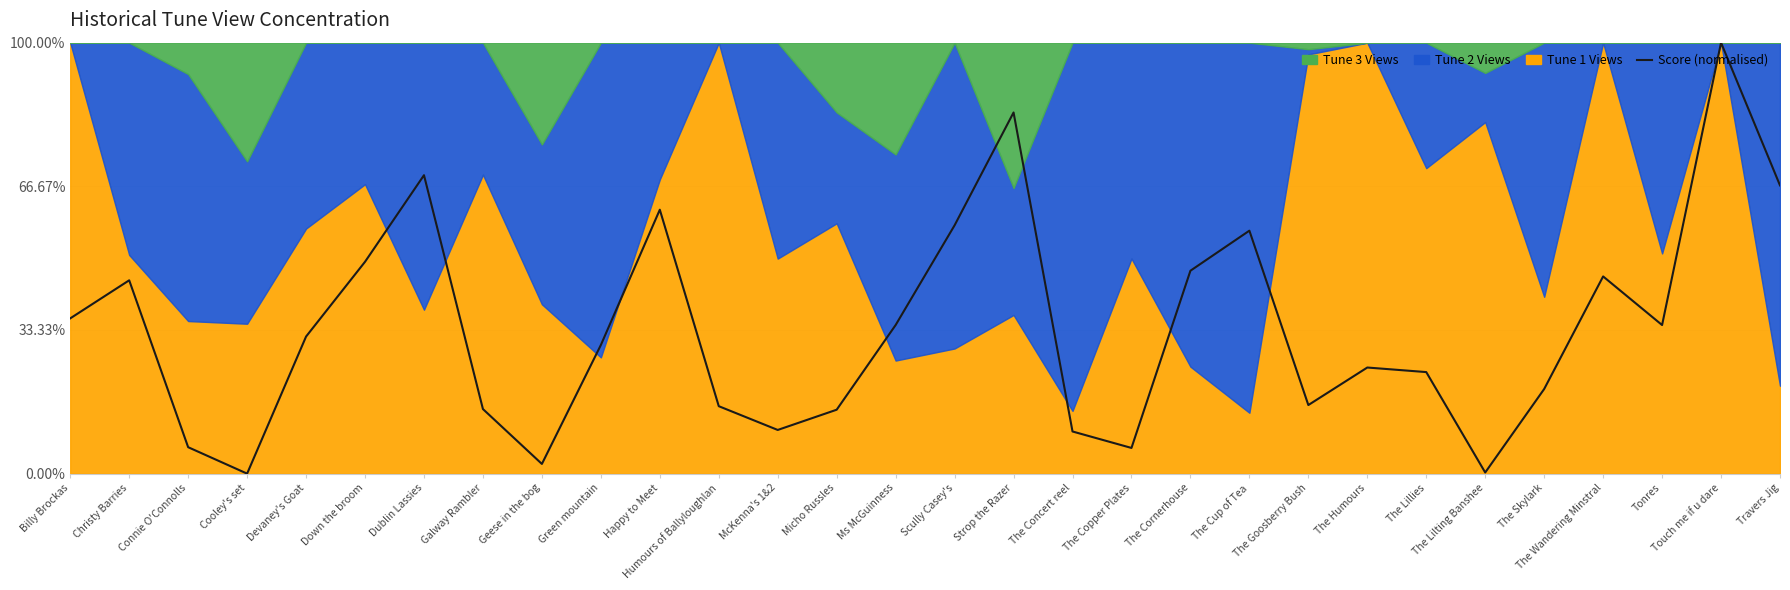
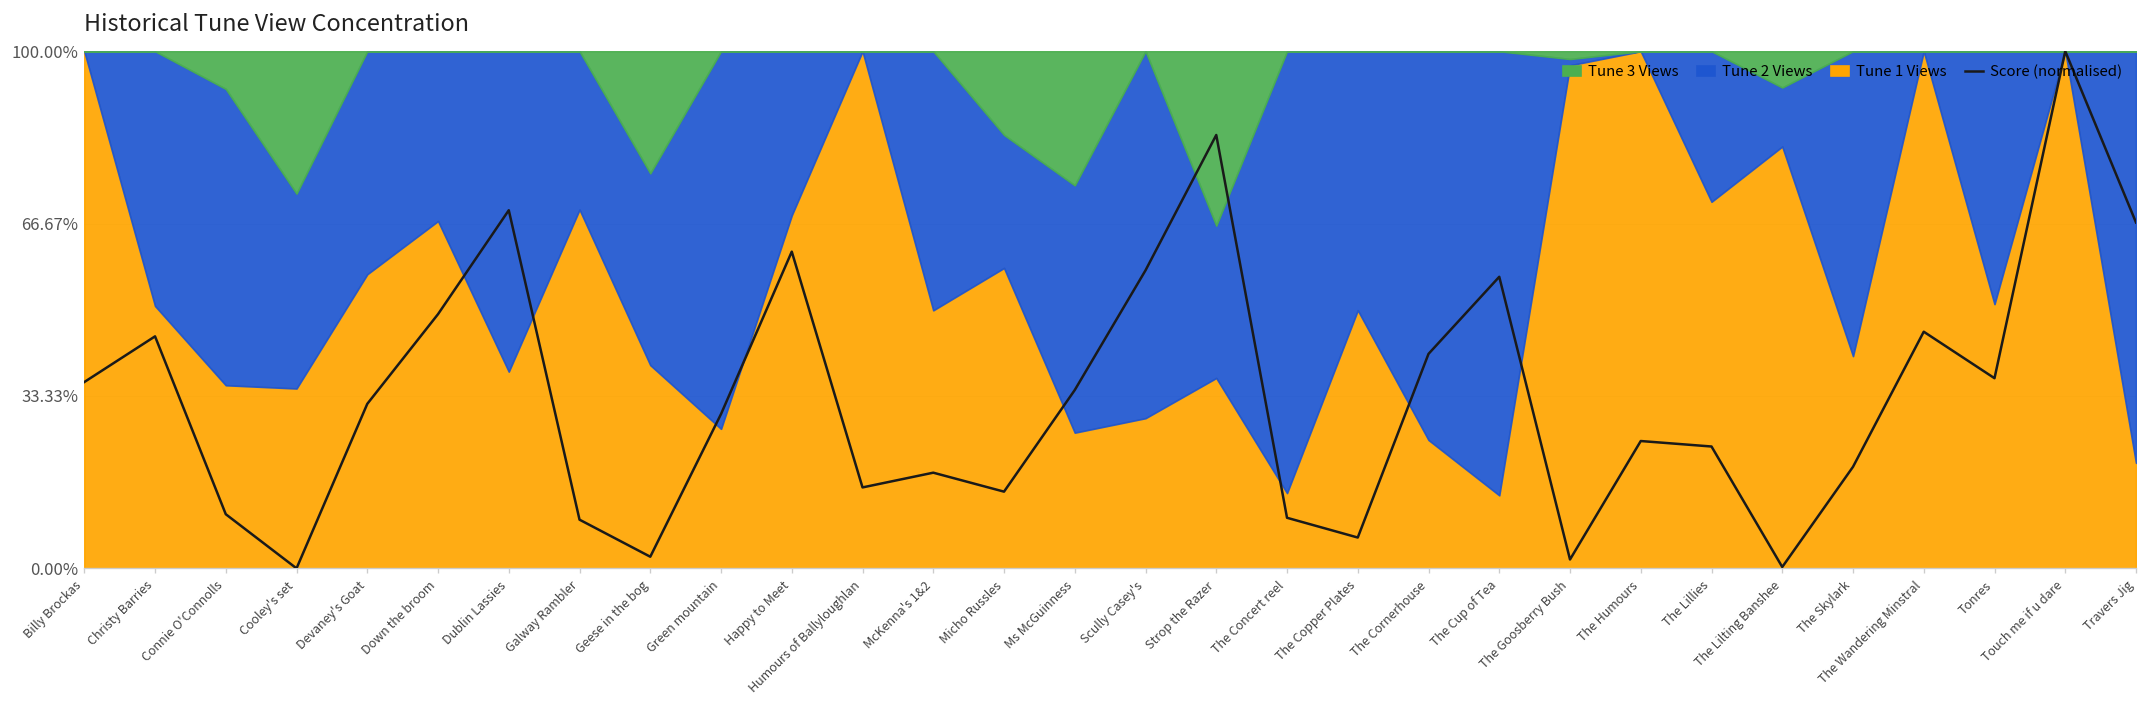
Score (normalised), Connie O'Connolls: 6% -> 10%
Score (normalised), Galway Rambler: 15% -> 9%
Score (normalised), McKenna's 1&2: 10% -> 19%
Score (normalised), The Cornerhouse: 47% -> 41%
Score (normalised), The Goosberry Bush: 16% -> 2%
Score (normalised), Tonres: 34% -> 37%
